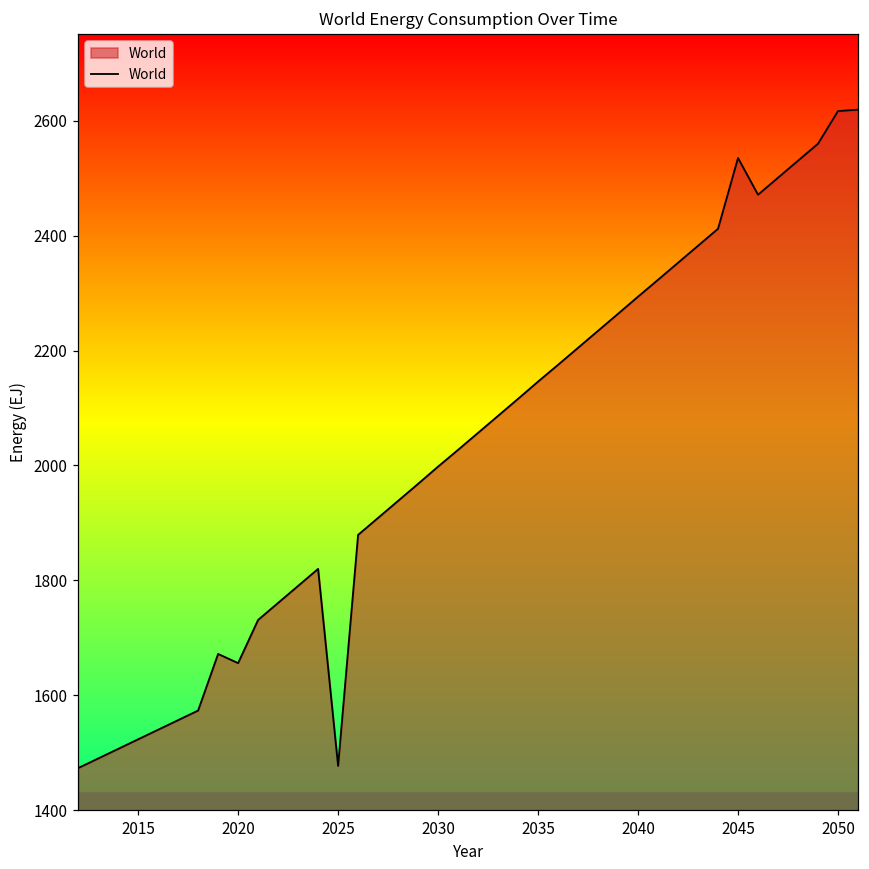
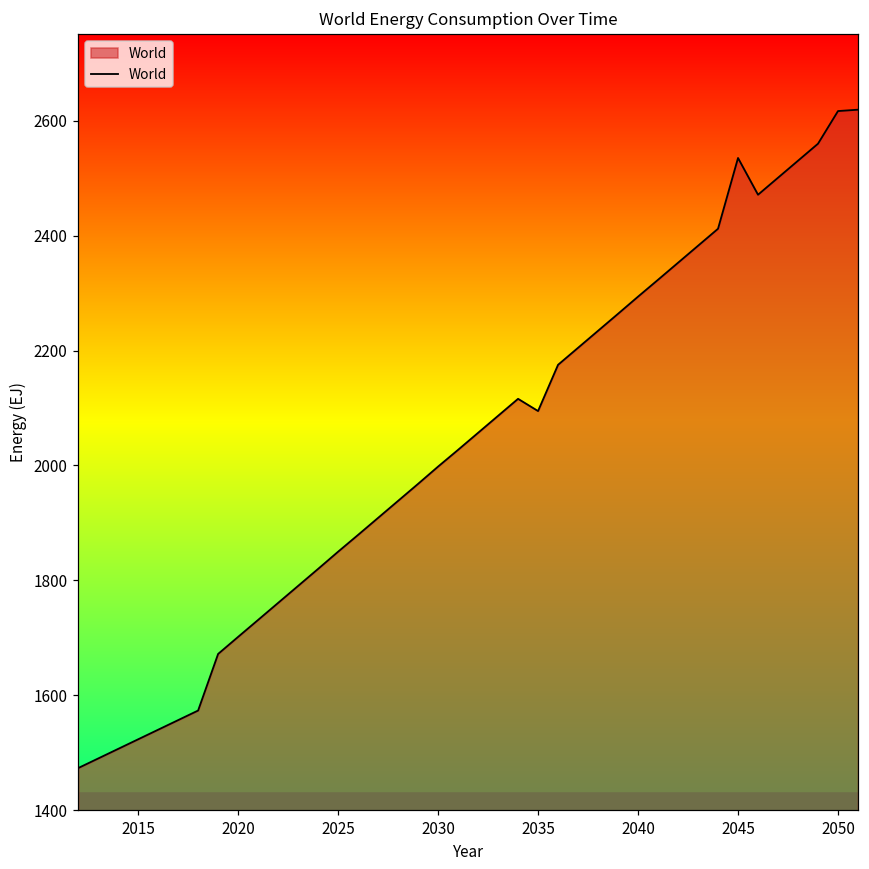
2020: 1660 -> 1700
2025: 1480 -> 1850
2035: 2150 -> 2090
